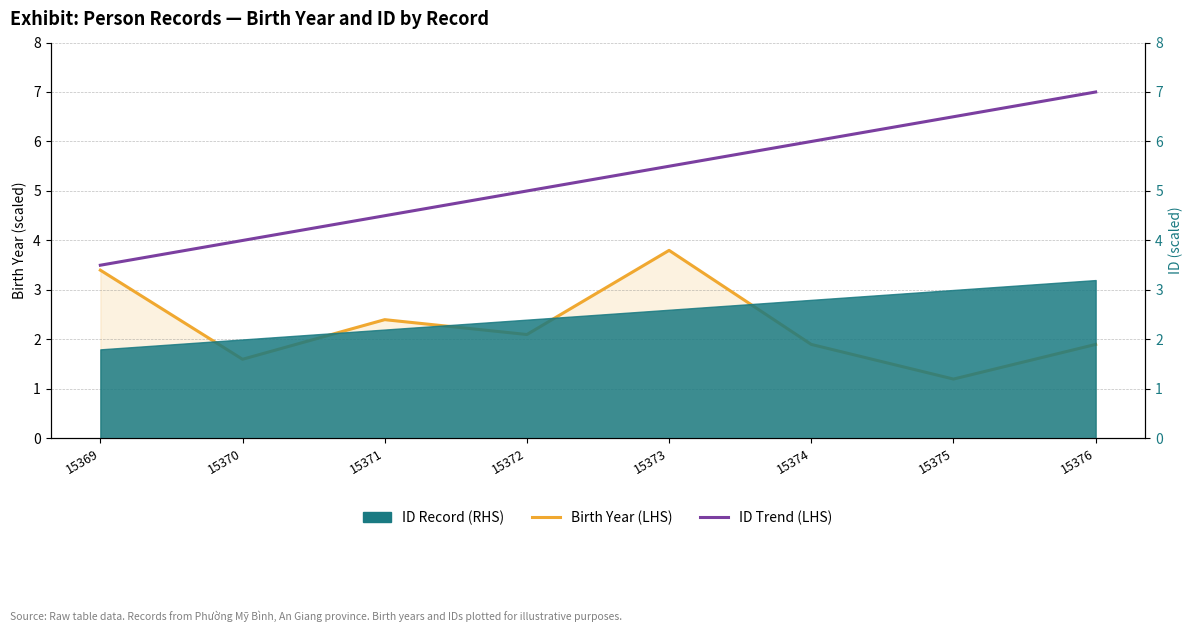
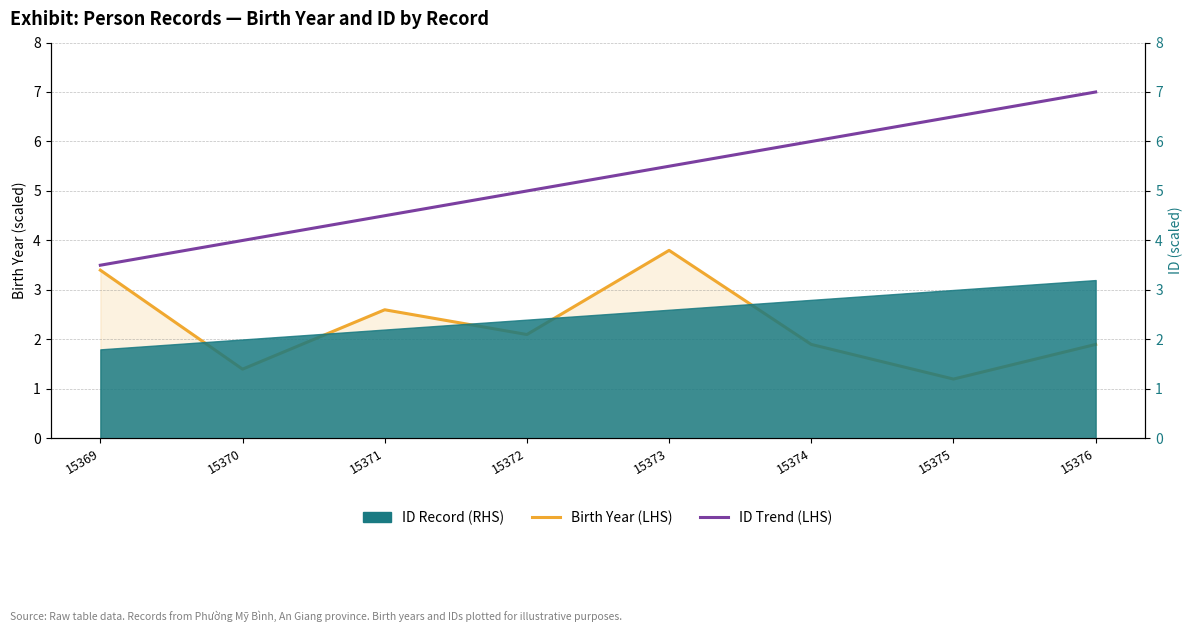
Birth Year (LHS), 15370: 1.6 -> 1.4
Birth Year (LHS), 15371: 2.4 -> 2.6
